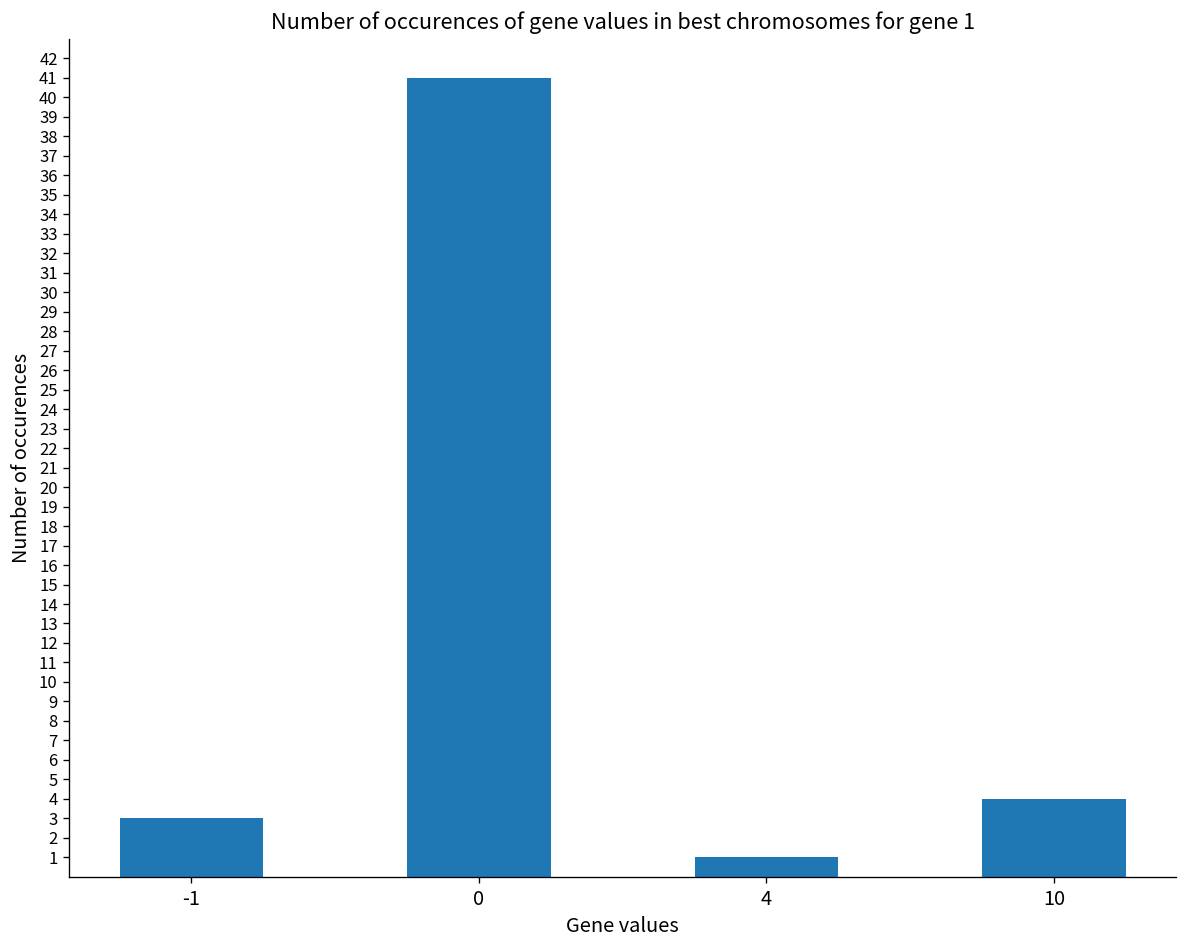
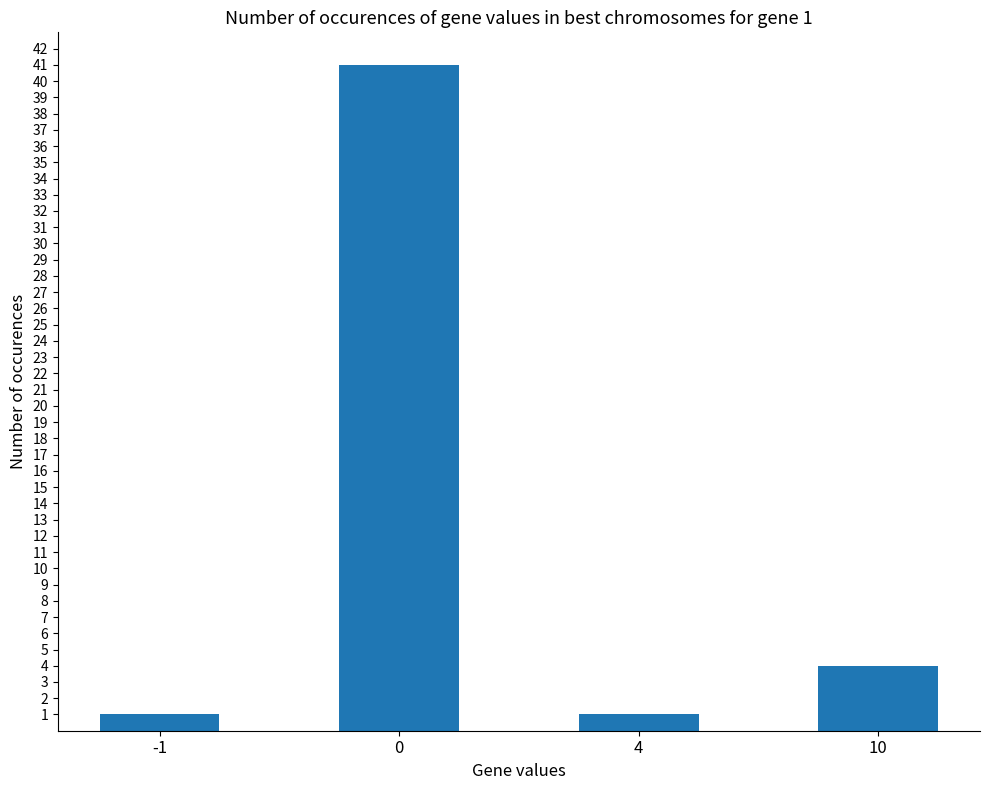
-1: 3 -> 1
